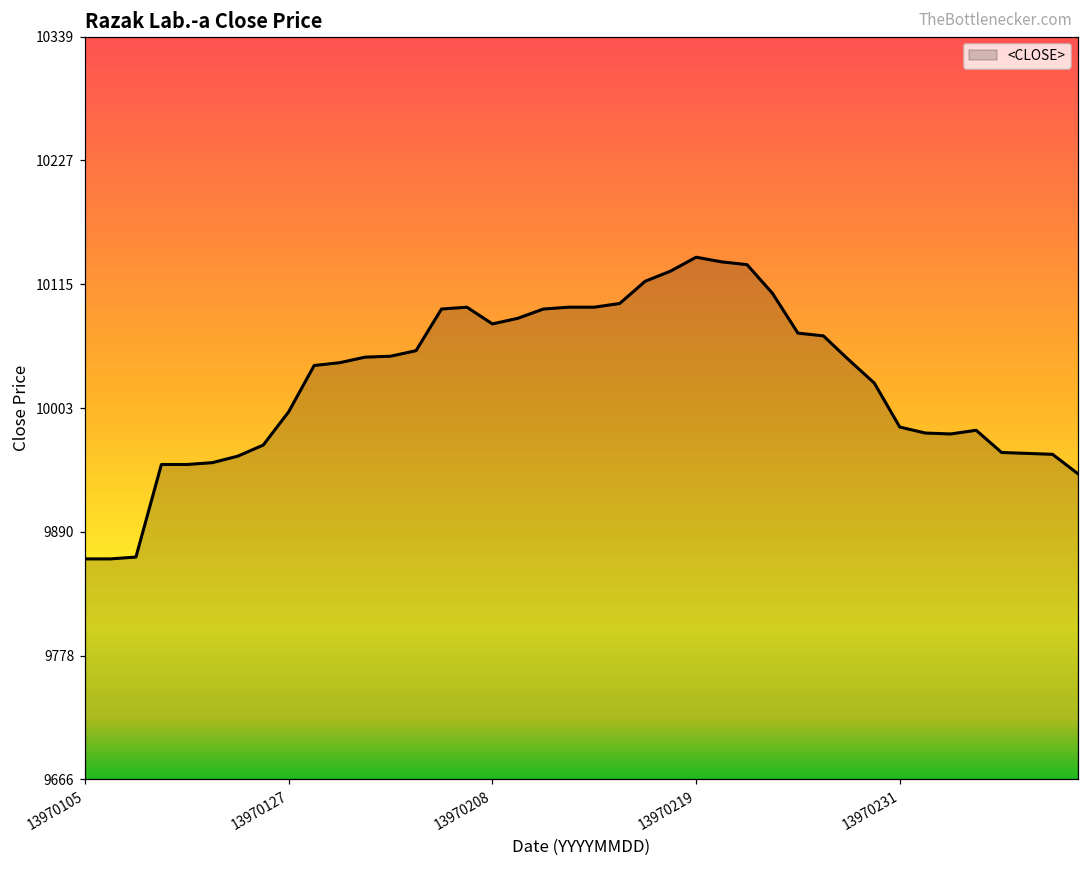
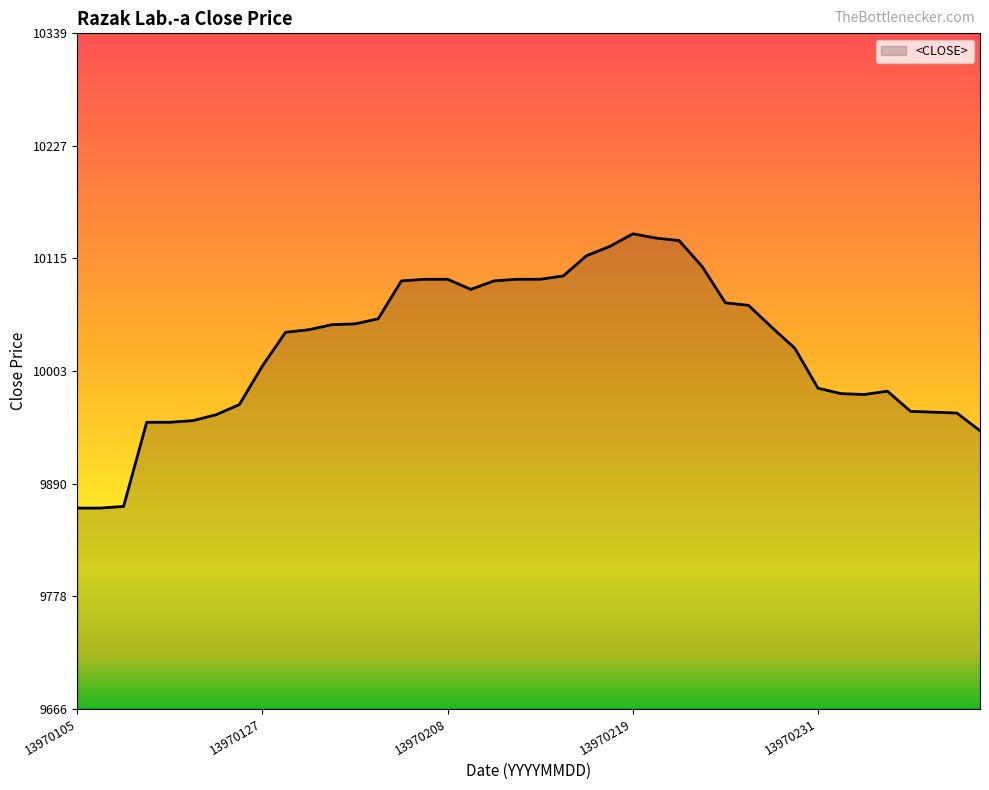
13970127: 9999 -> 10008
13970208: 10079 -> 10094
